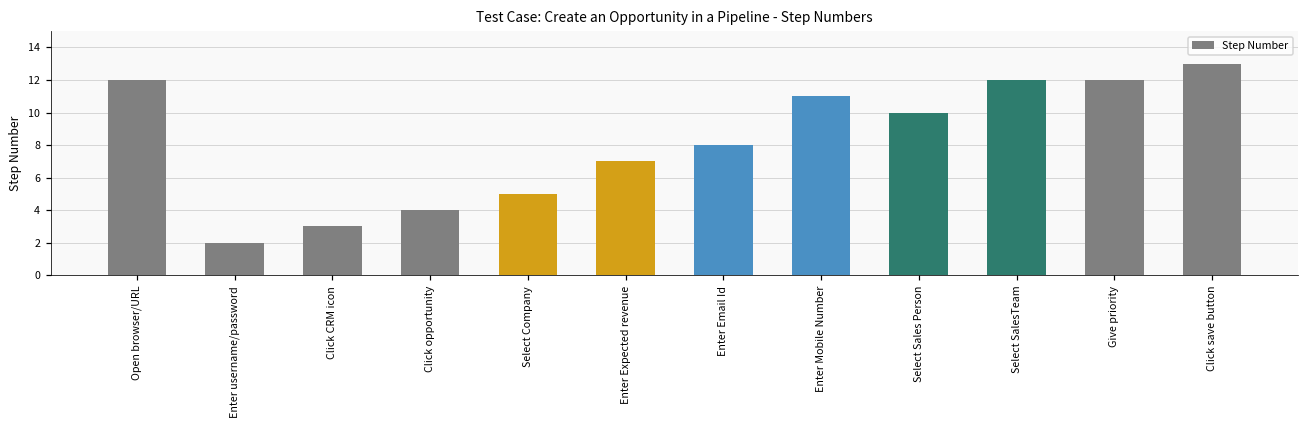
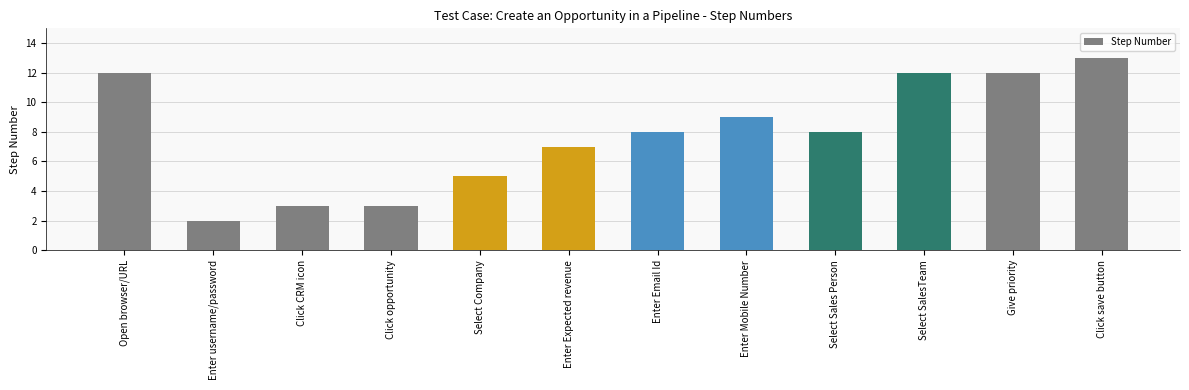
Click opportunity: 4 -> 3
Enter Mobile Number: 11 -> 9
Select Sales Person: 10 -> 8
